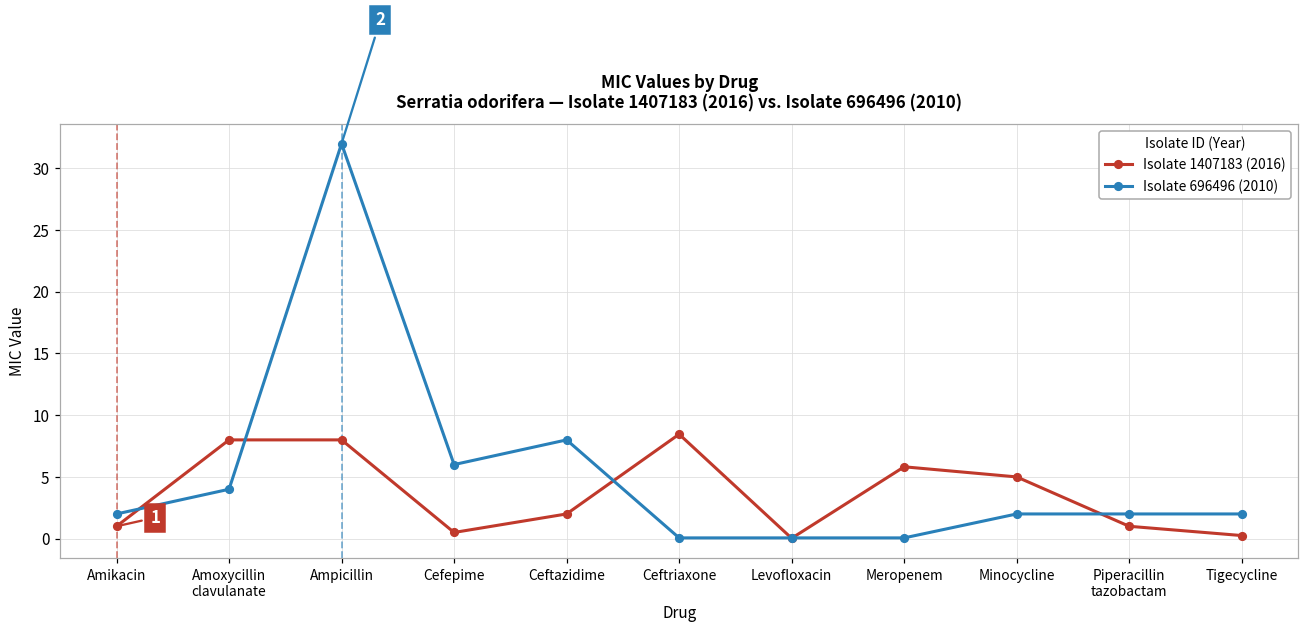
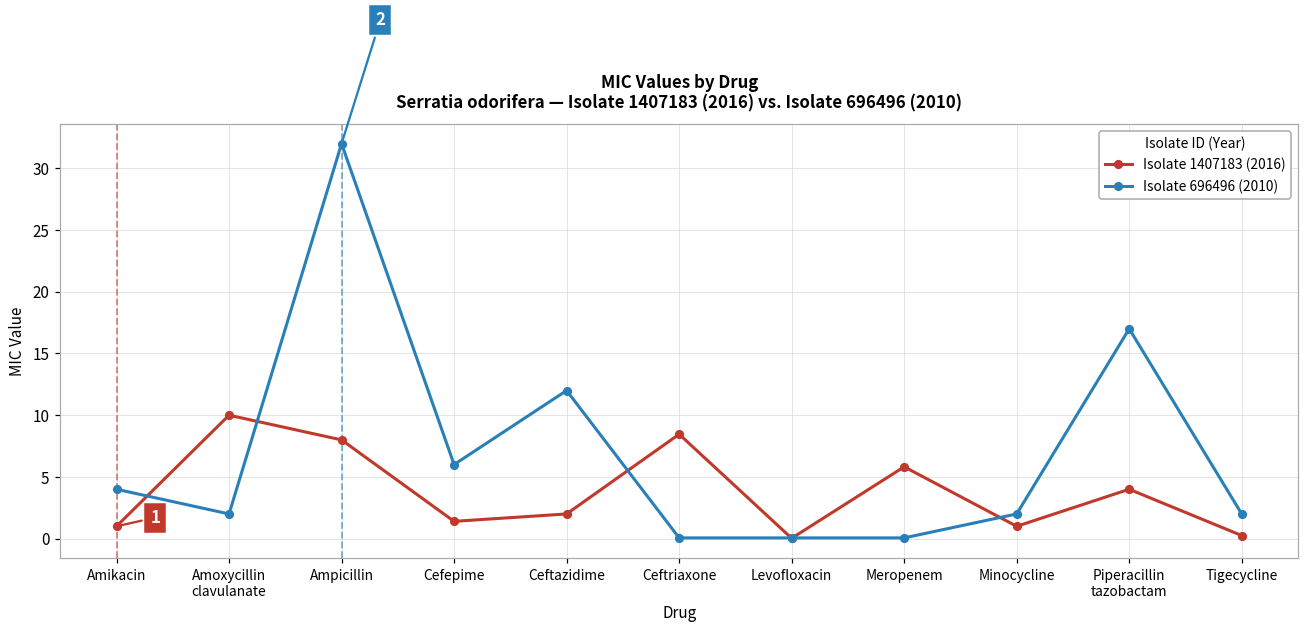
Isolate 696496 (2010), Amikacin: 2 -> 4
Isolate 1407183 (2016), Amoxycillin clavulanate: 8 -> 10
Isolate 696496 (2010), Amoxycillin clavulanate: 4 -> 2
Isolate 1407183 (2016), Cefepime: 0.5 -> 1.4
Isolate 696496 (2010), Ceftazidime: 8 -> 12
Isolate 1407183 (2016), Minocycline: 5 -> 1
Isolate 1407183 (2016), Piperacillin tazobactam: 1 -> 4
Isolate 696496 (2010), Piperacillin tazobactam: 2 -> 17
